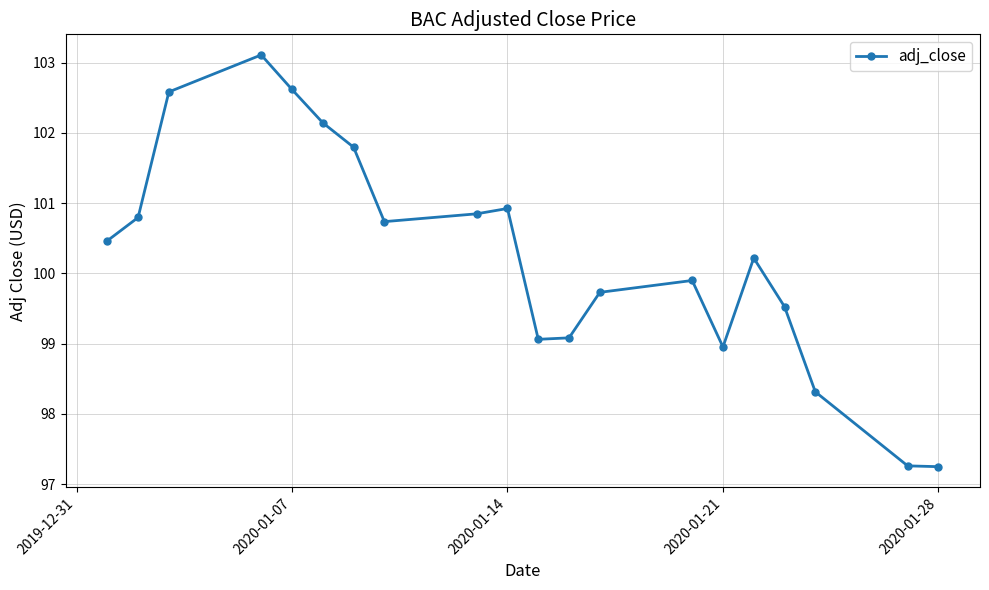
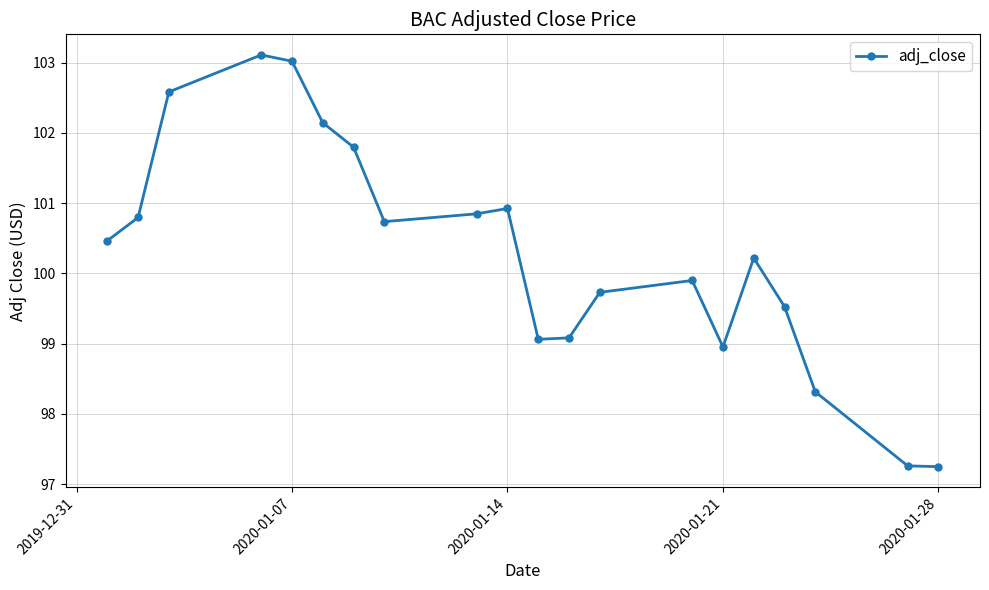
2020-01-07: 102.6 -> 103.0
